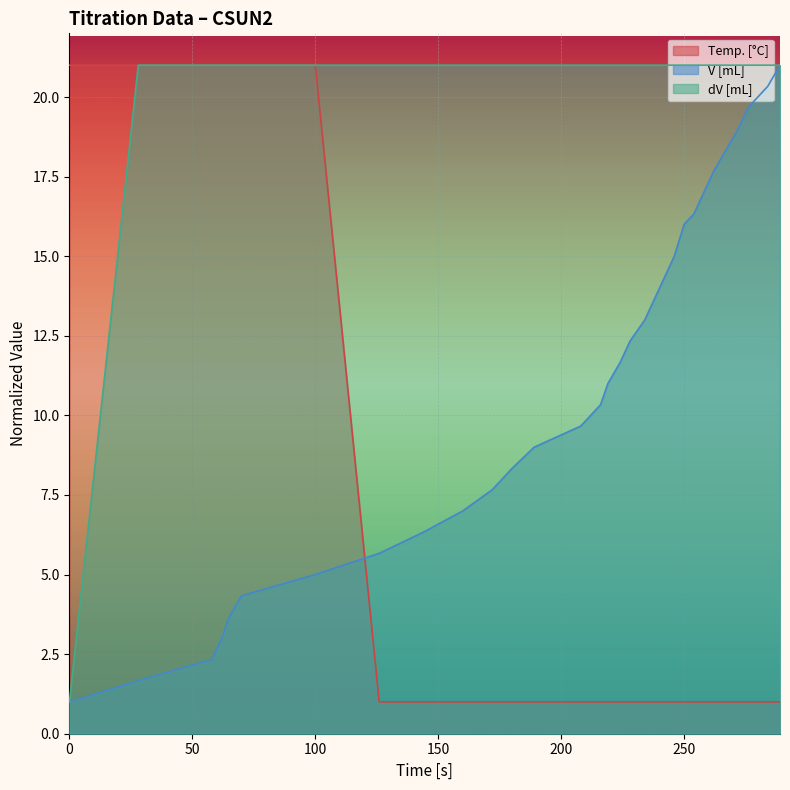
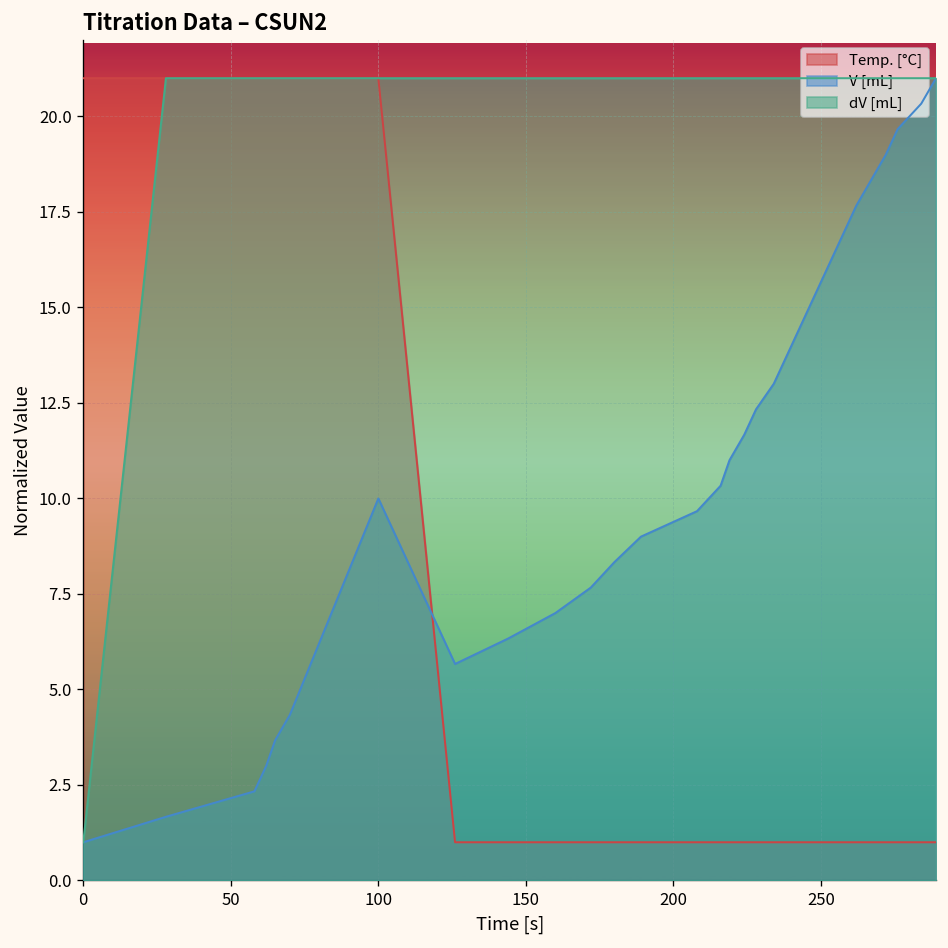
V [mL], 100: 5.0 -> 10.0
V [mL], 250: 16.0 -> 15.7
